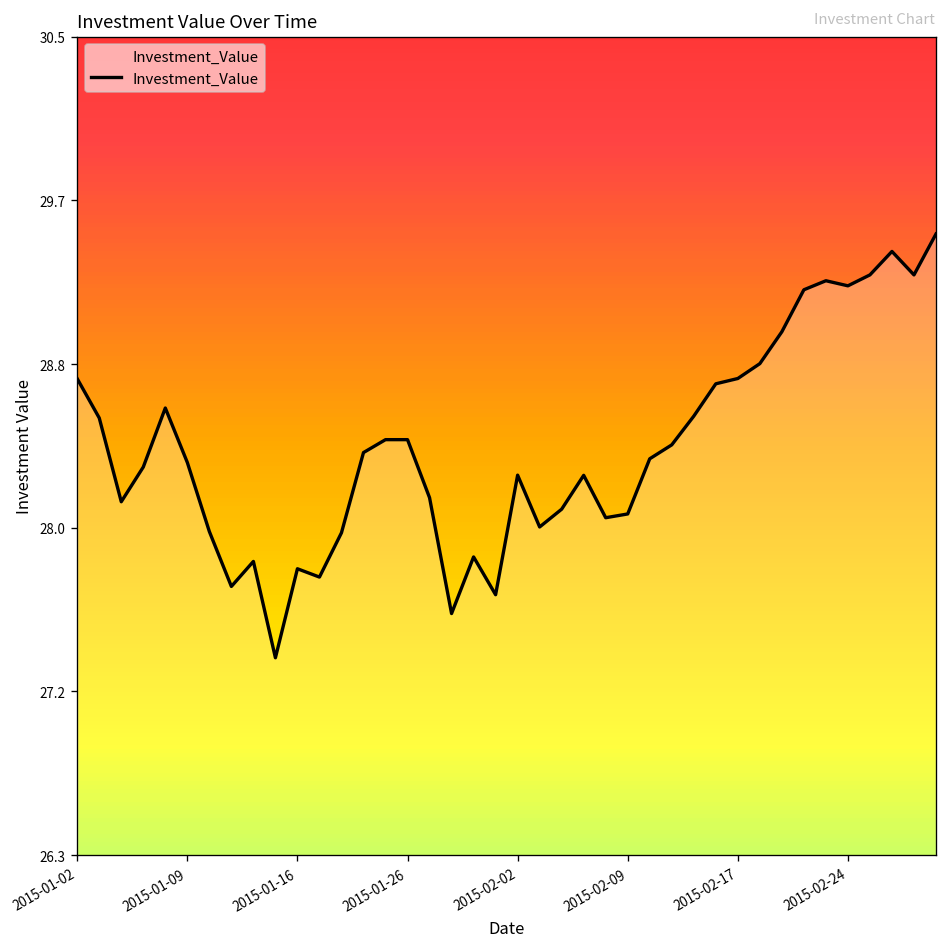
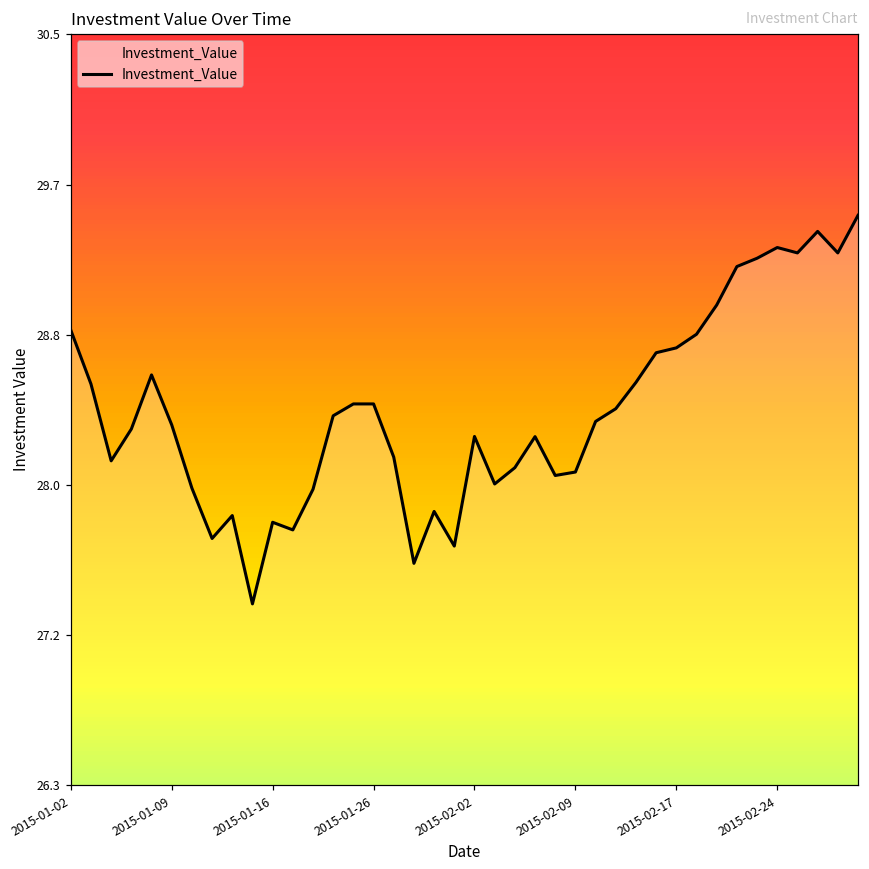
2015-01-02: 28.75 -> 28.85
2015-02-24: 29.22 -> 29.30
